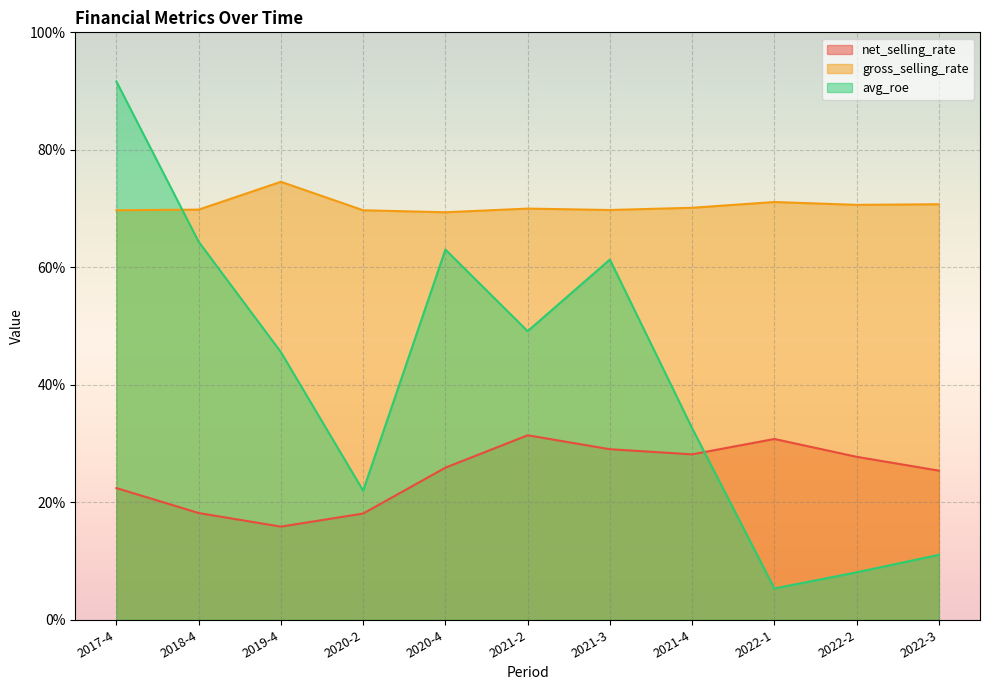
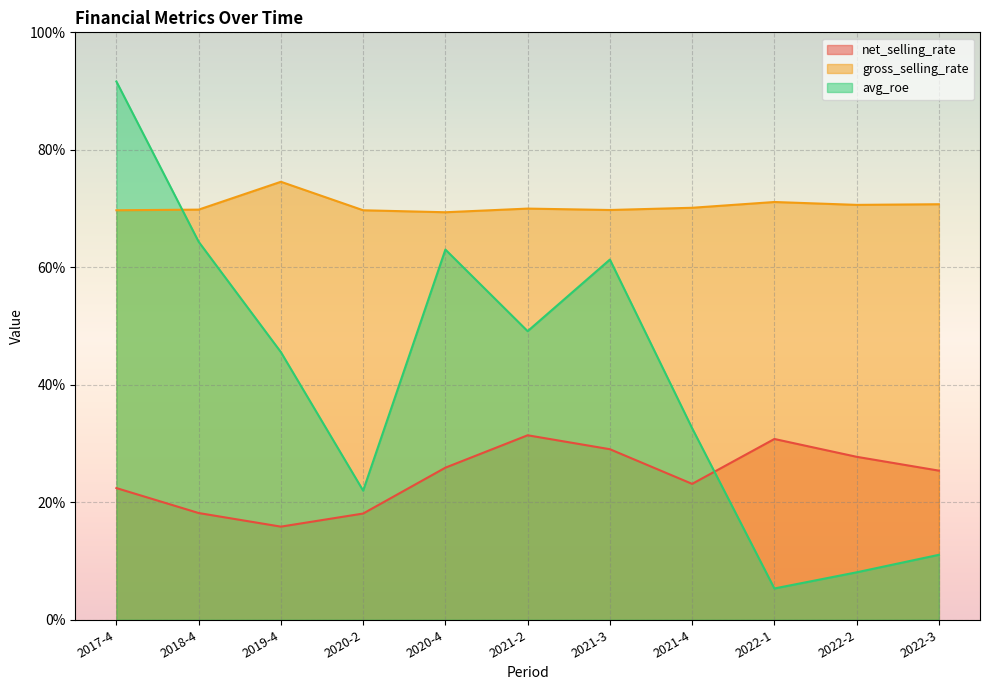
net_selling_rate, 2021-4: 28% -> 23%
